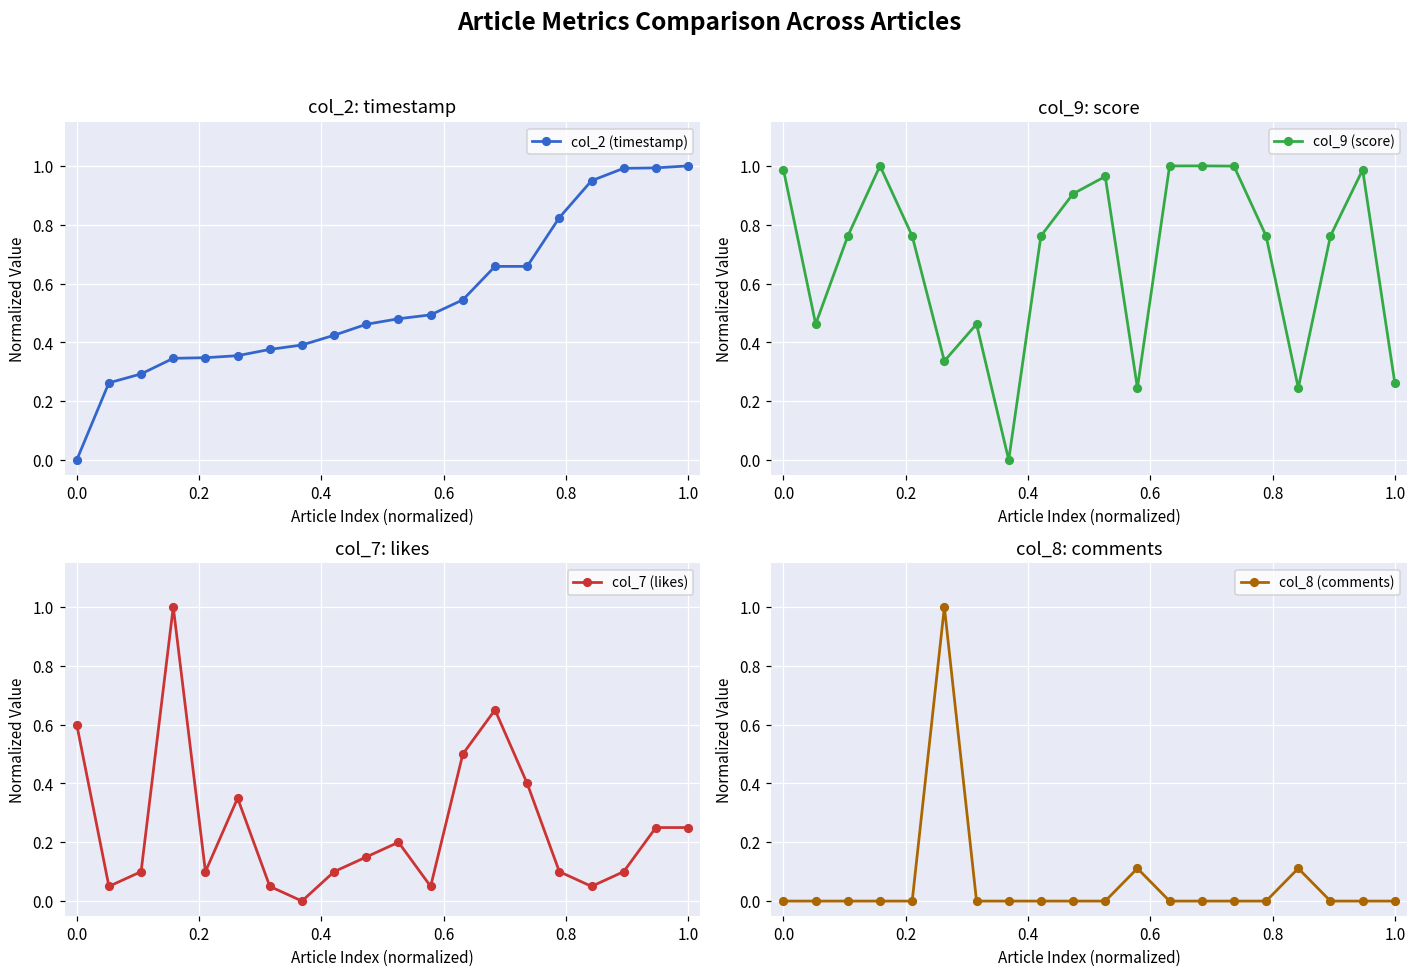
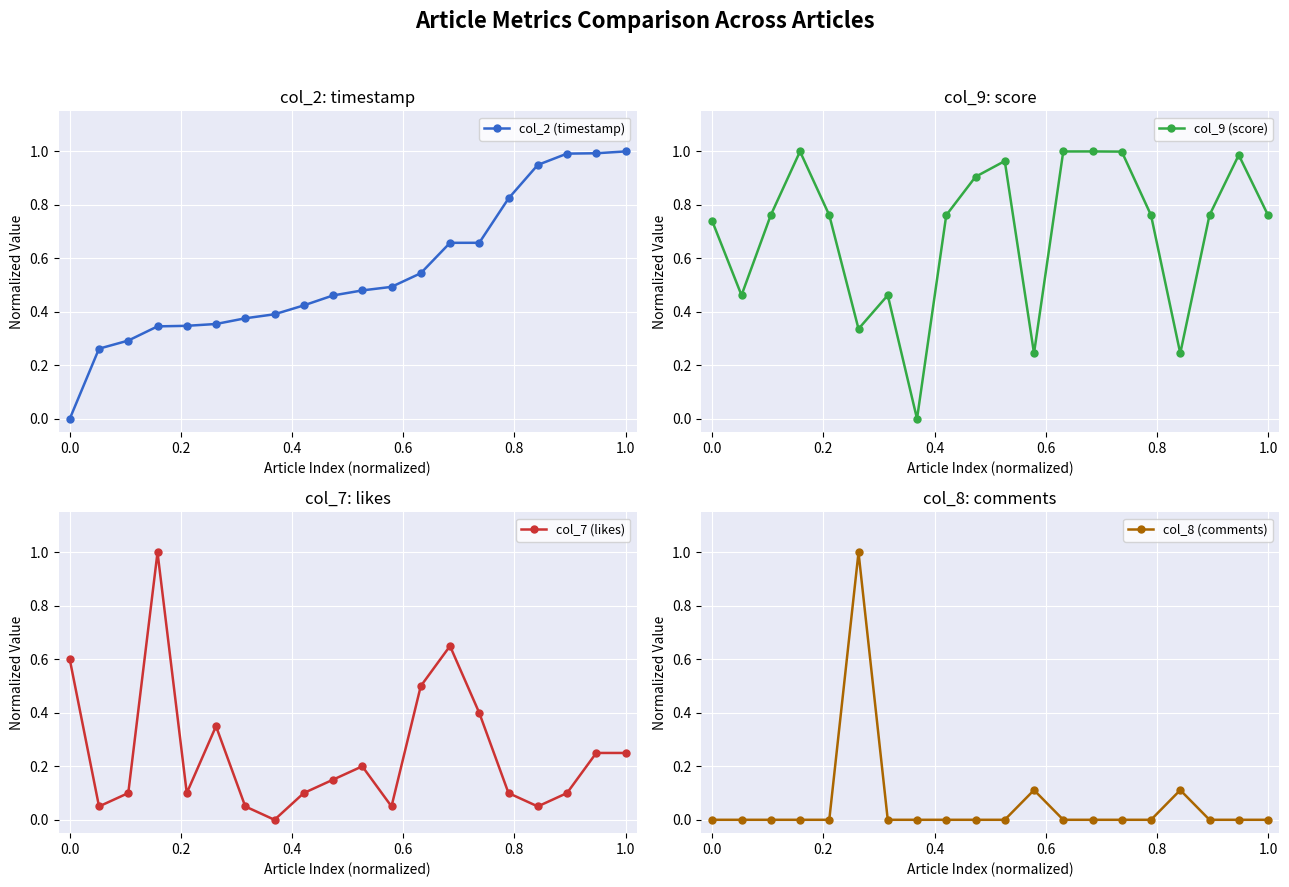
col_9: score, 0.0: 0.99 -> 0.74
col_9: score, 1.0: 0.26 -> 0.76
